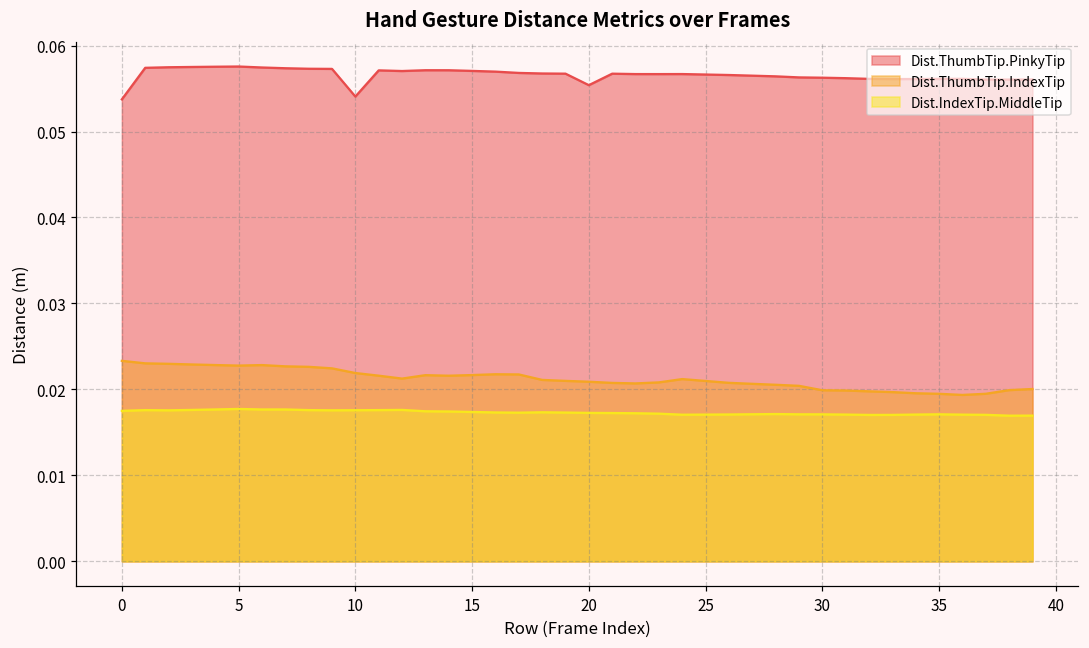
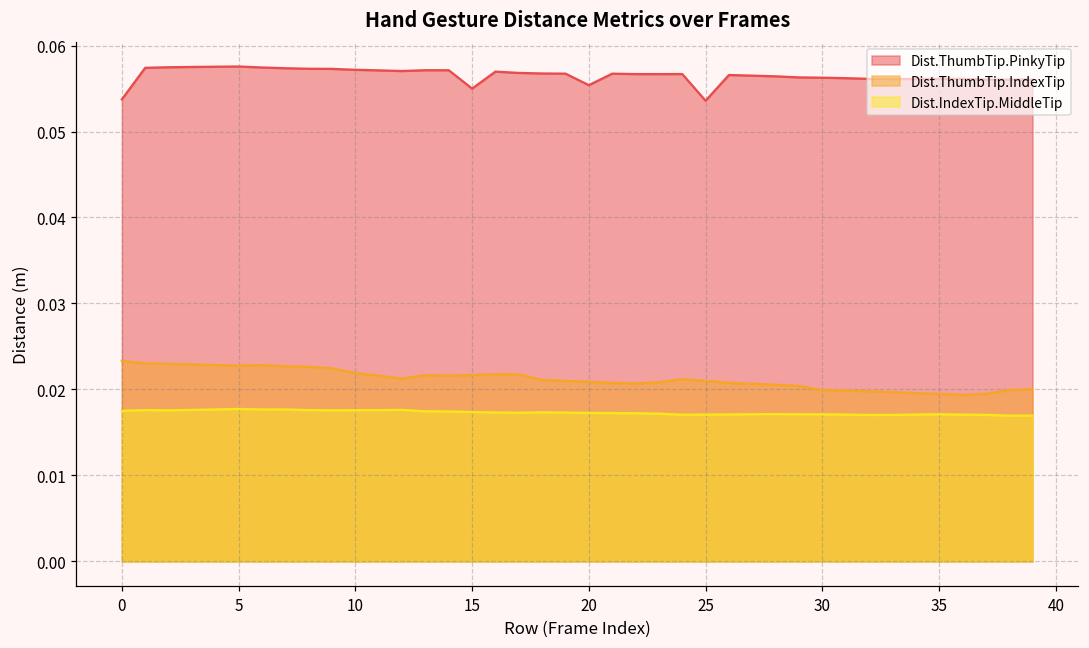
Dist.ThumbTip.PinkyTip, 10: 0.054 -> 0.057
Dist.ThumbTip.PinkyTip, 15: 0.057 -> 0.055
Dist.ThumbTip.PinkyTip, 25: 0.057 -> 0.054
